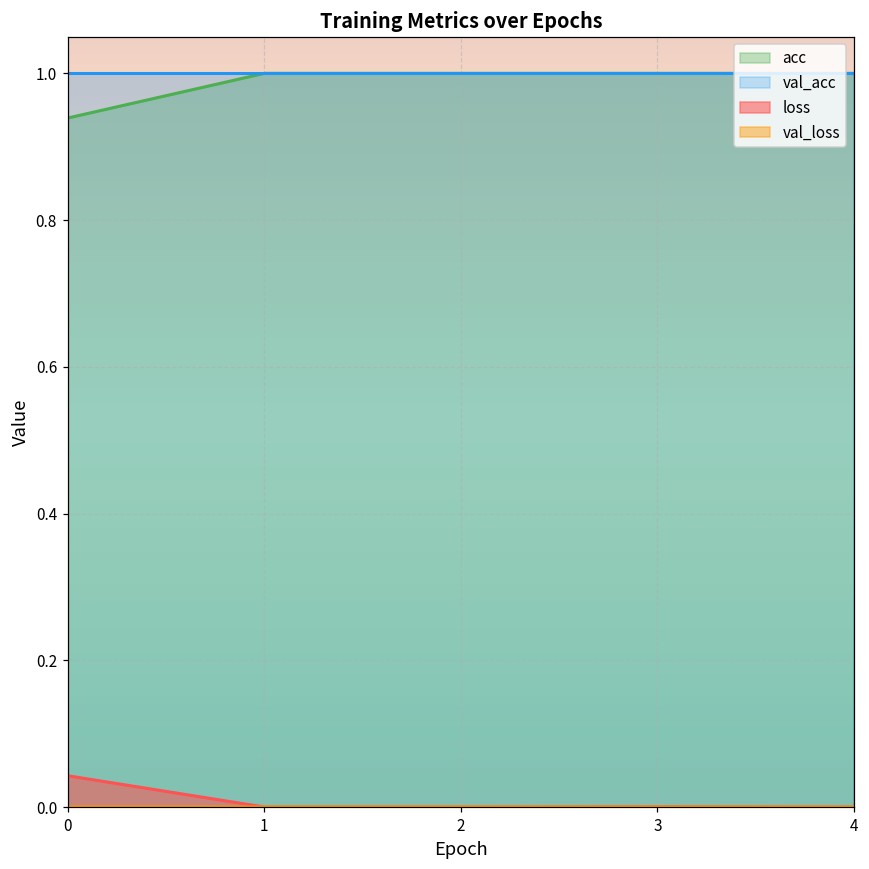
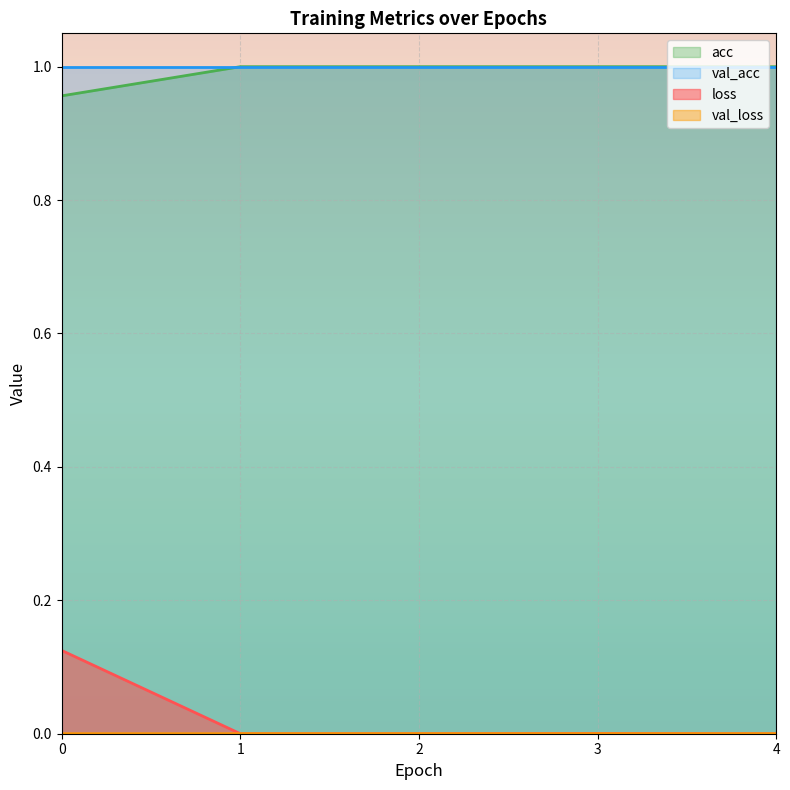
acc, 0: 0.94 -> 0.96
loss, 0: 0.04 -> 0.12
